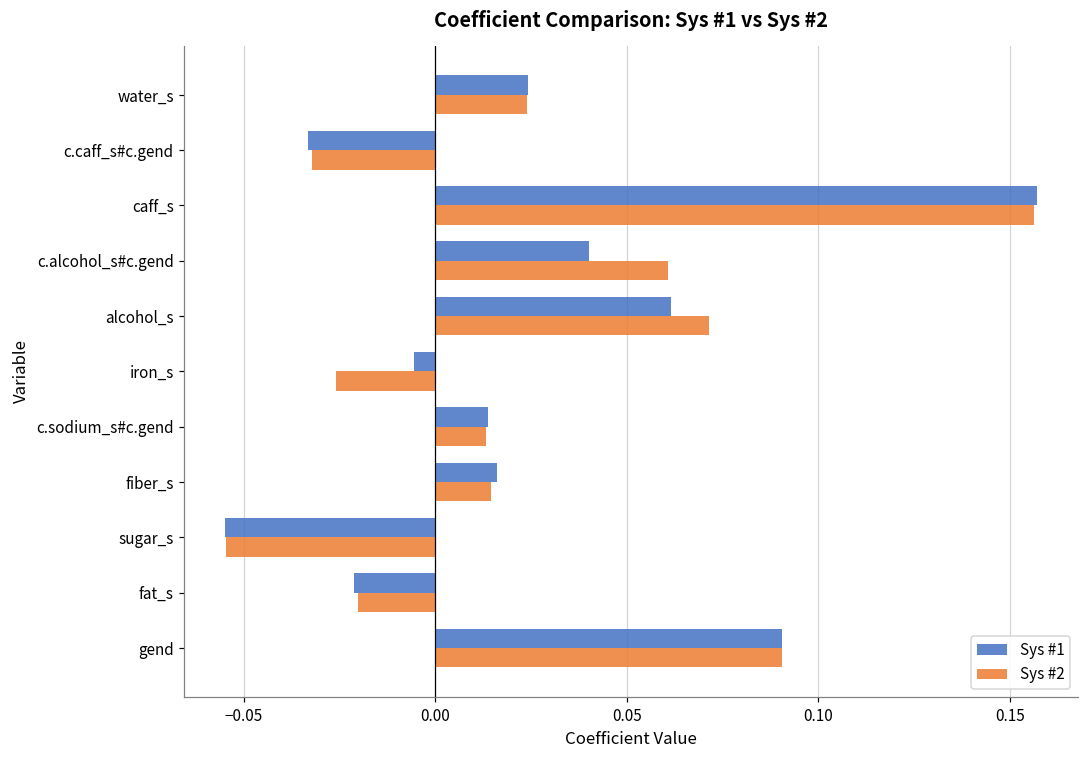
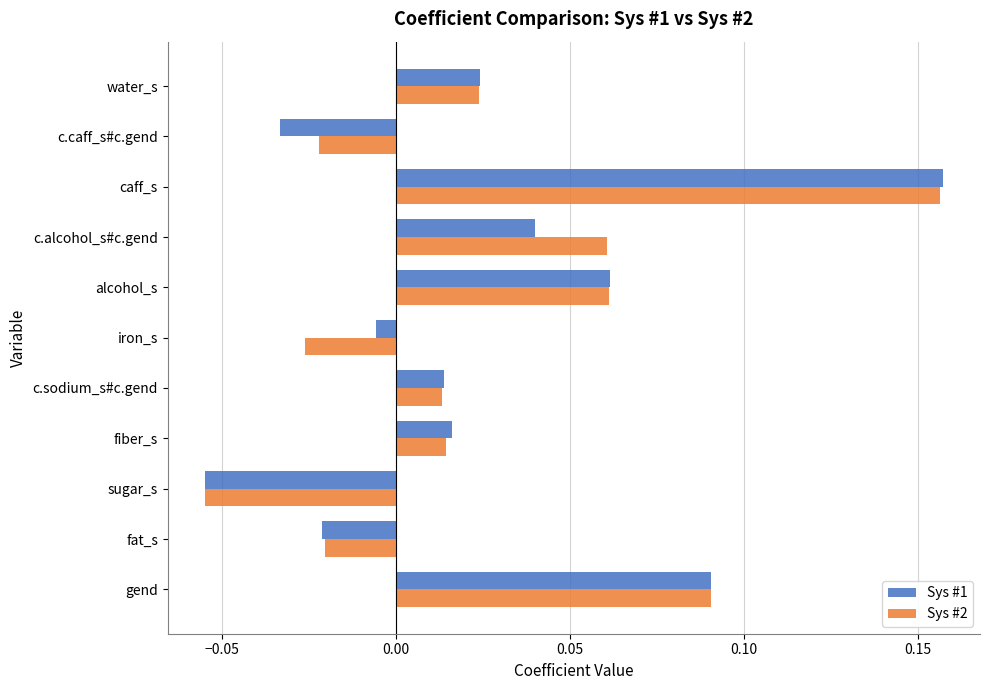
Sys #2, c.caff_s#c.gend: -0.032 -> -0.022
Sys #2, alcohol_s: 0.071 -> 0.061
